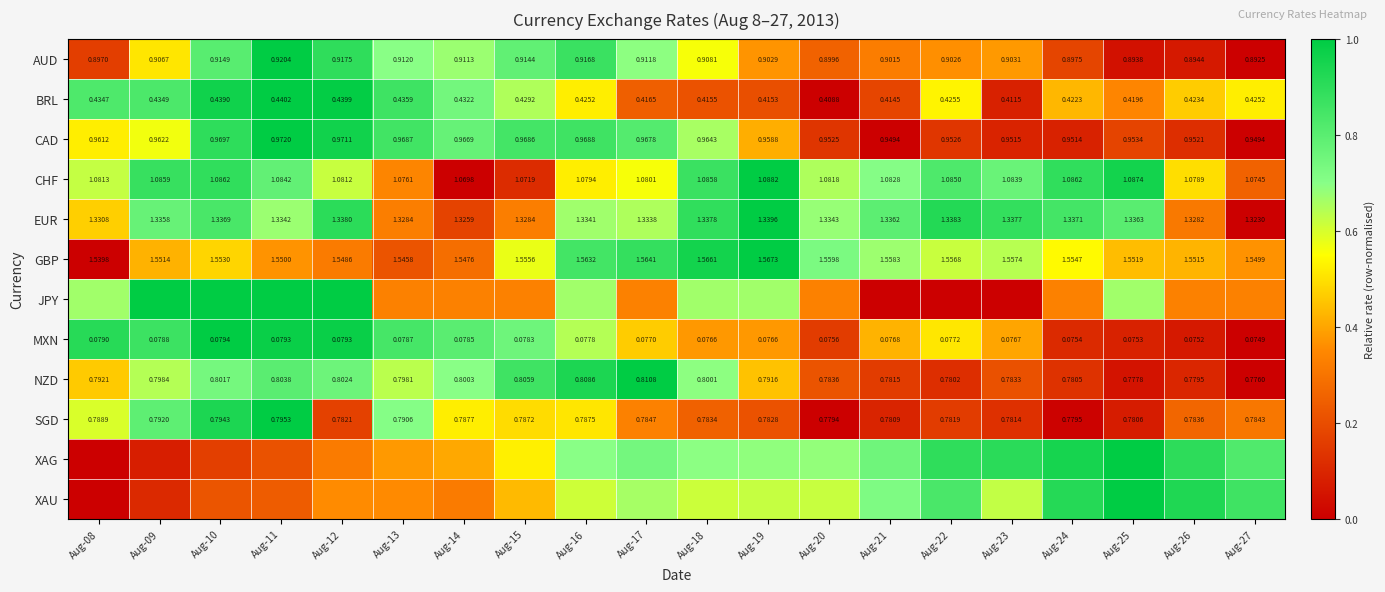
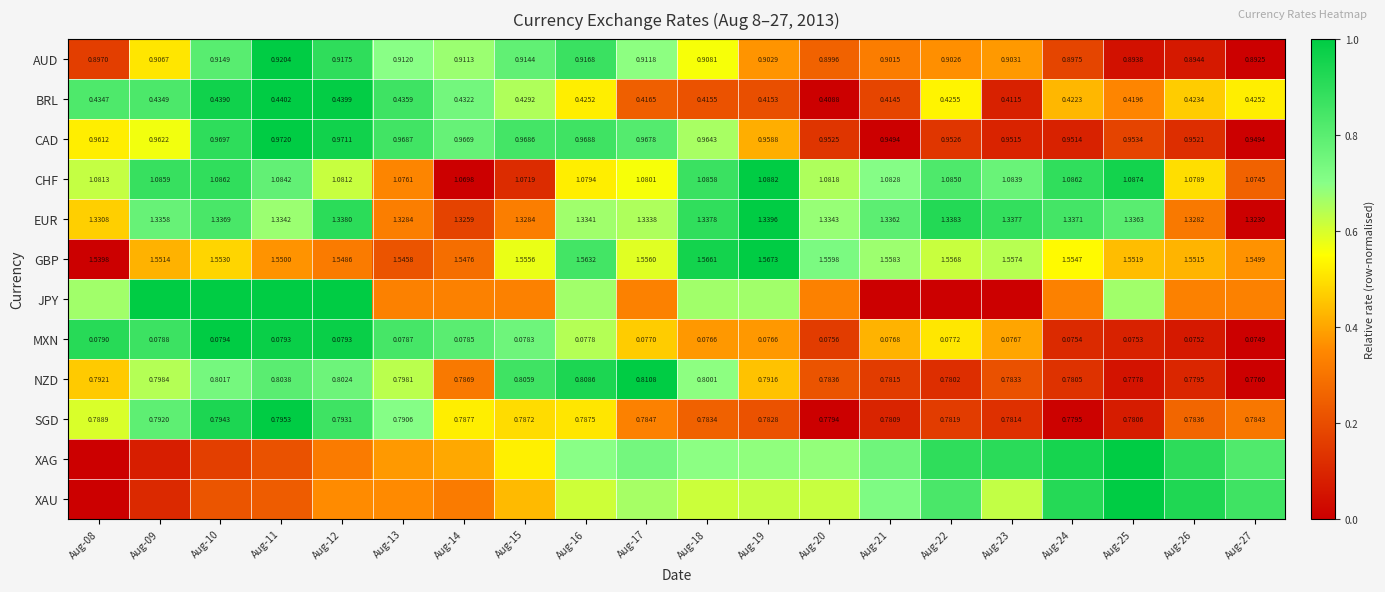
GBP, Aug-17: 1.5641 -> 1.5560
NZD, Aug-14: 0.8003 -> 0.7869
SGD, Aug-12: 0.7821 -> 0.7931
